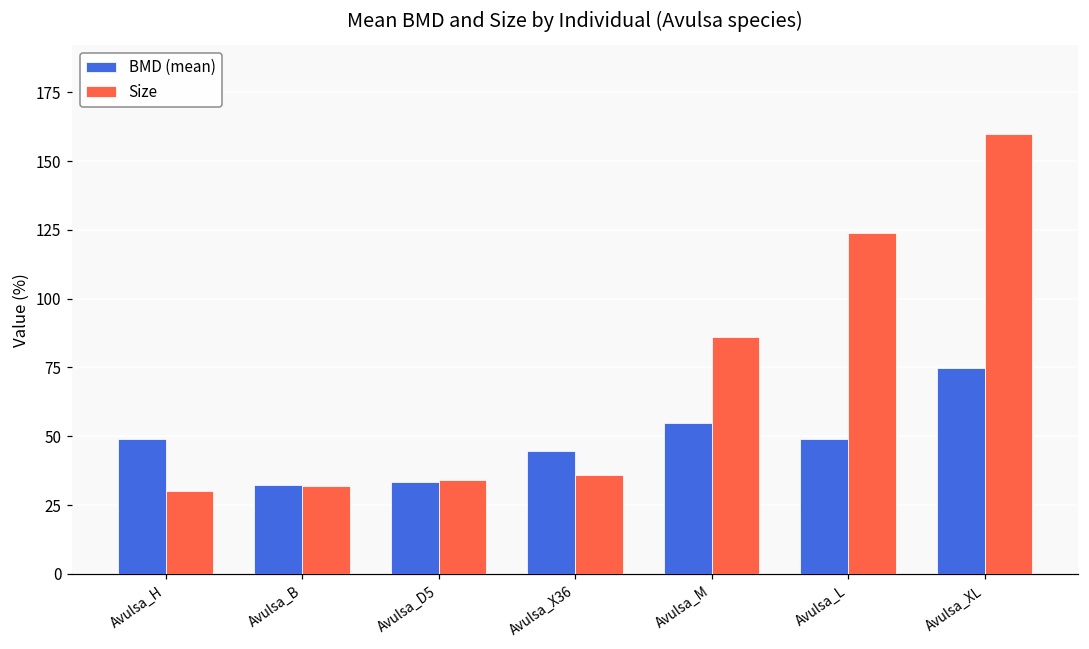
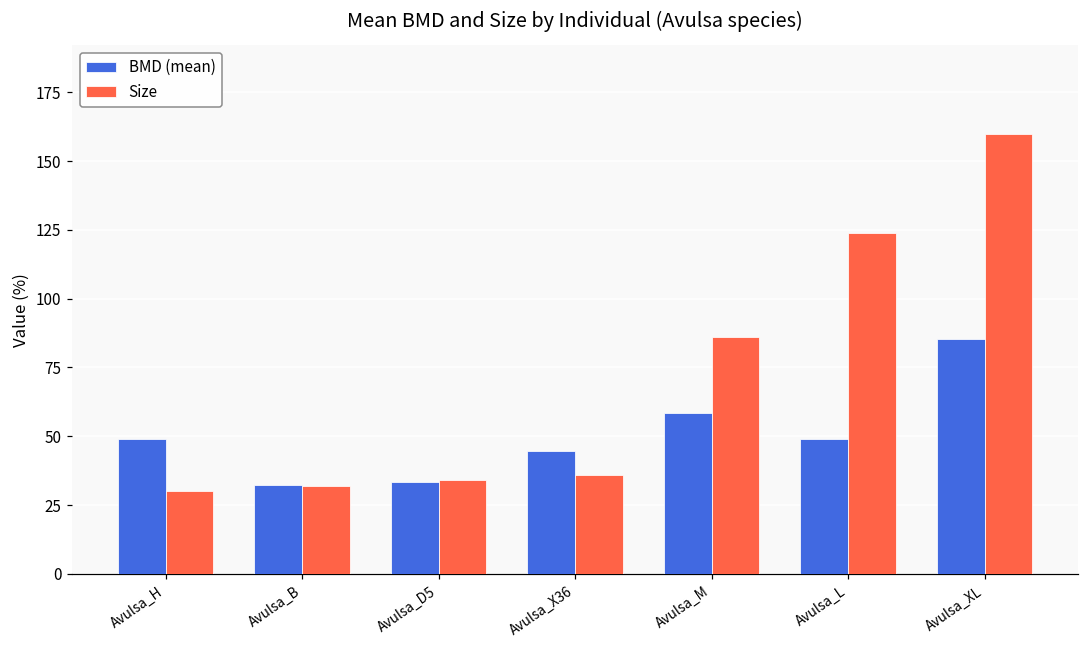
BMD (mean), Avulsa_M: 55 -> 58
BMD (mean), Avulsa_XL: 75 -> 85
